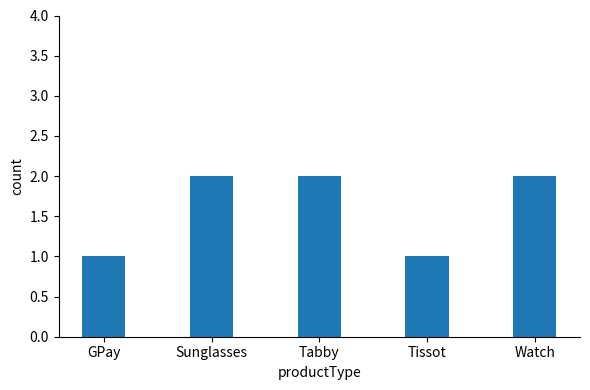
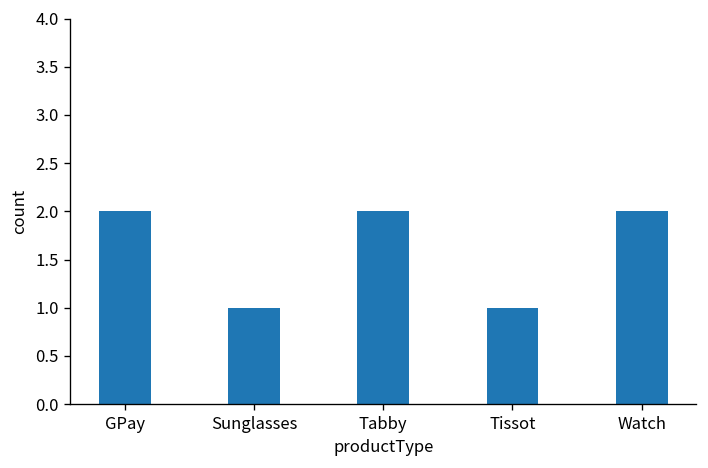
GPay: 1 -> 2
Sunglasses: 2 -> 1
